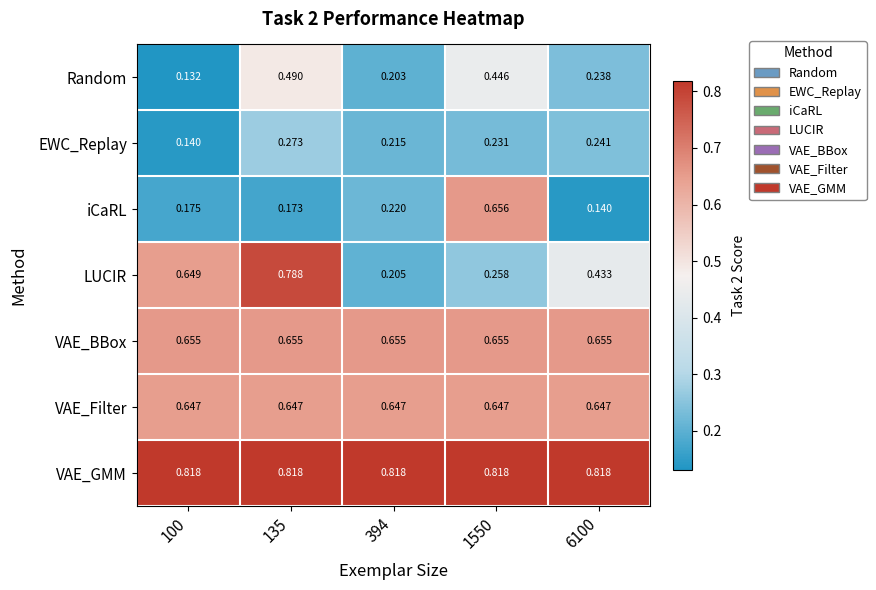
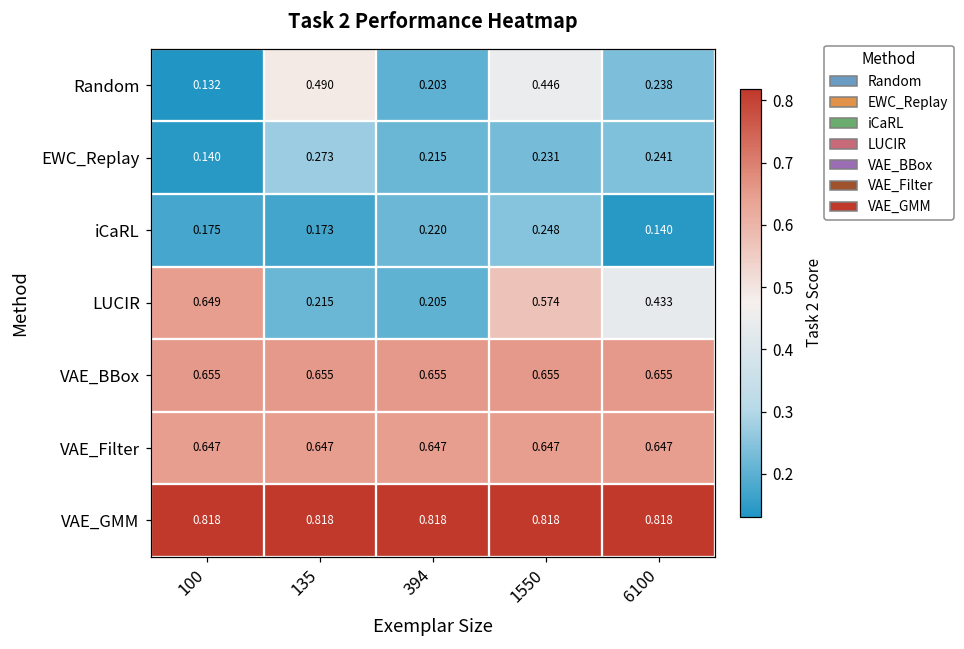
iCaRL, 1550: 0.656 -> 0.248
LUCIR, 135: 0.788 -> 0.215
LUCIR, 1550: 0.258 -> 0.574
